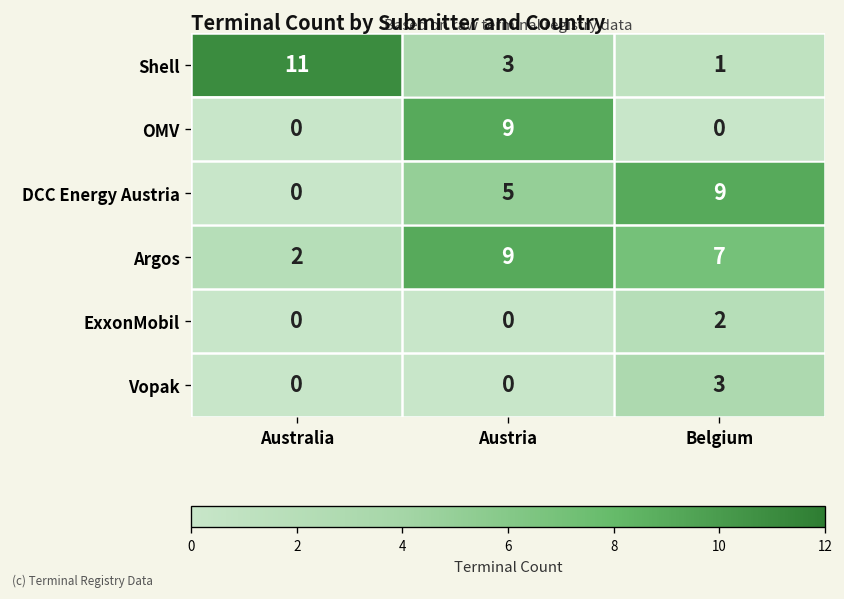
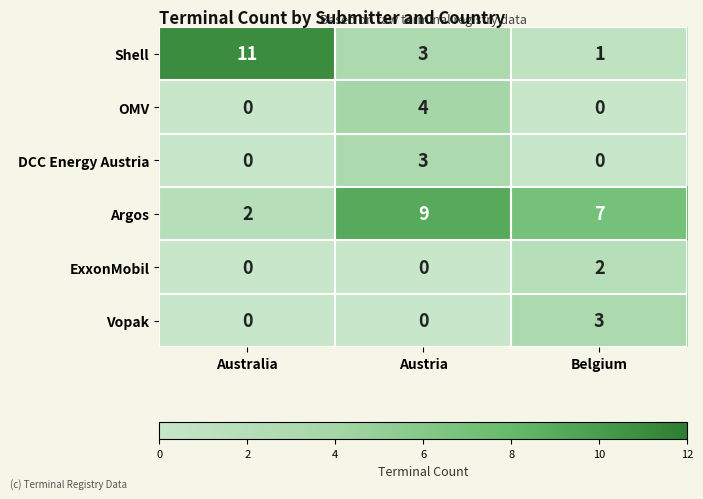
OMV, Austria: 9 -> 4
DCC Energy Austria, Austria: 5 -> 3
DCC Energy Austria, Belgium: 9 -> 0
